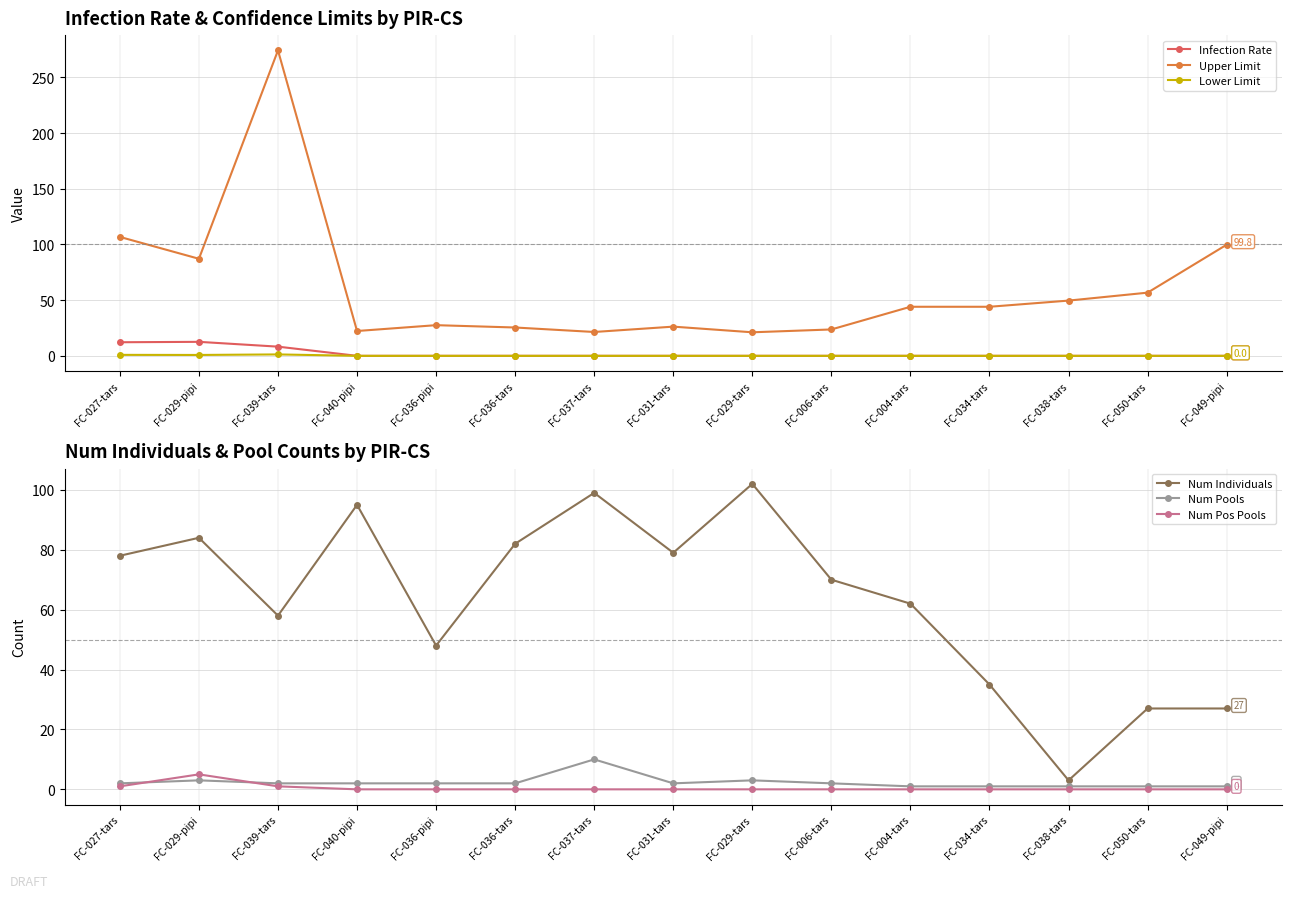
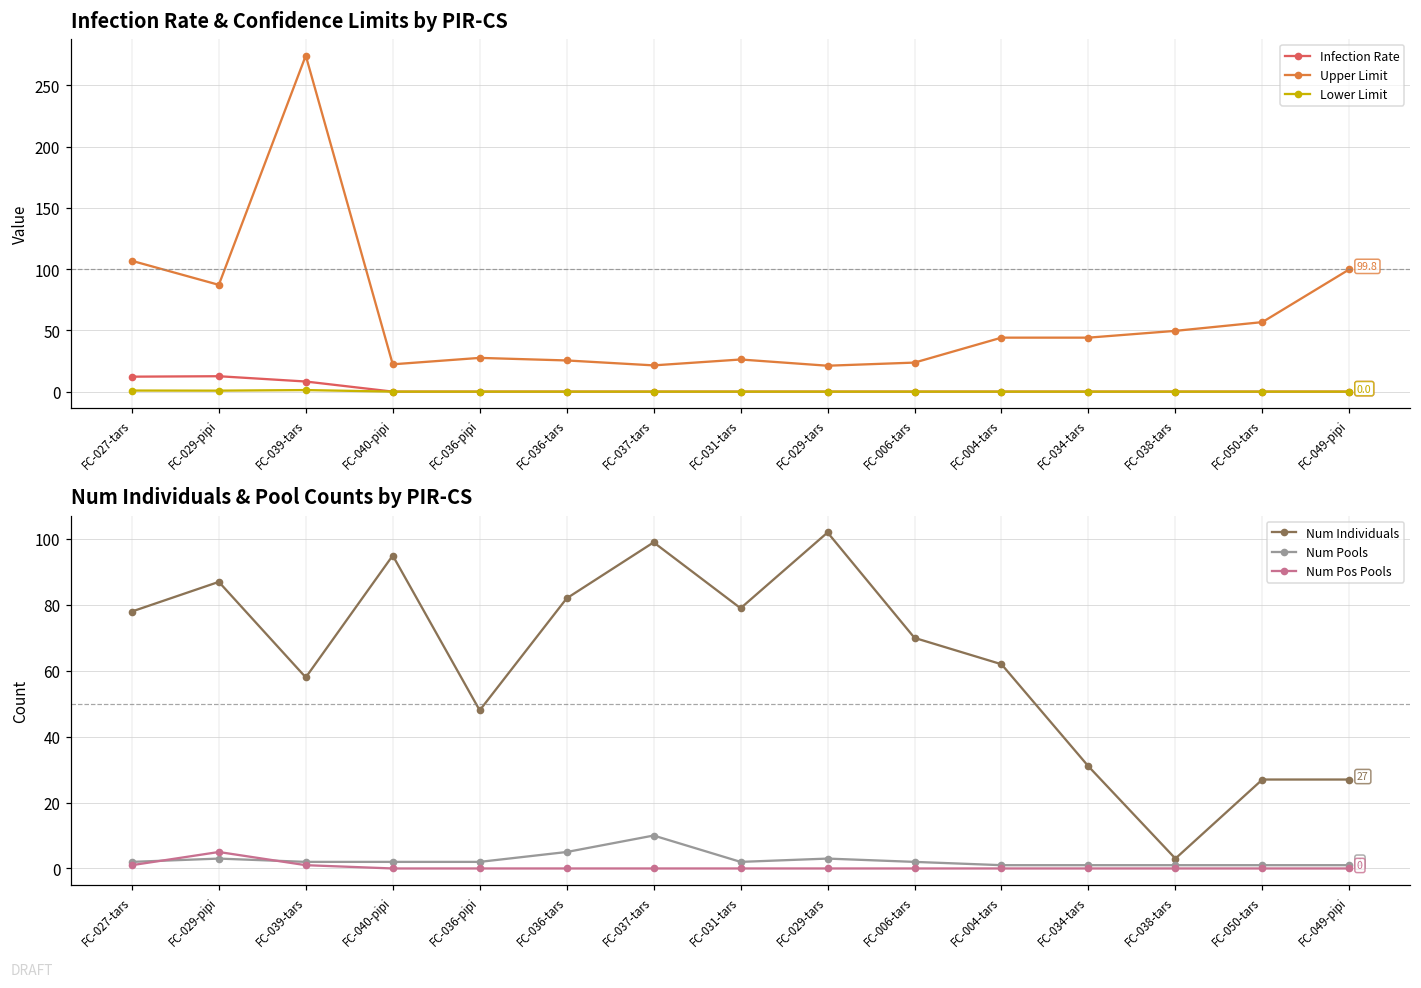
Num Individuals & Pool Counts by PIR-CS, Num Individuals, FC-029-pipi: 84 -> 87
Num Individuals & Pool Counts by PIR-CS, Num Pools, FC-036-tars: 2 -> 5
Num Individuals & Pool Counts by PIR-CS, Num Individuals, FC-034-tars: 35 -> 31
